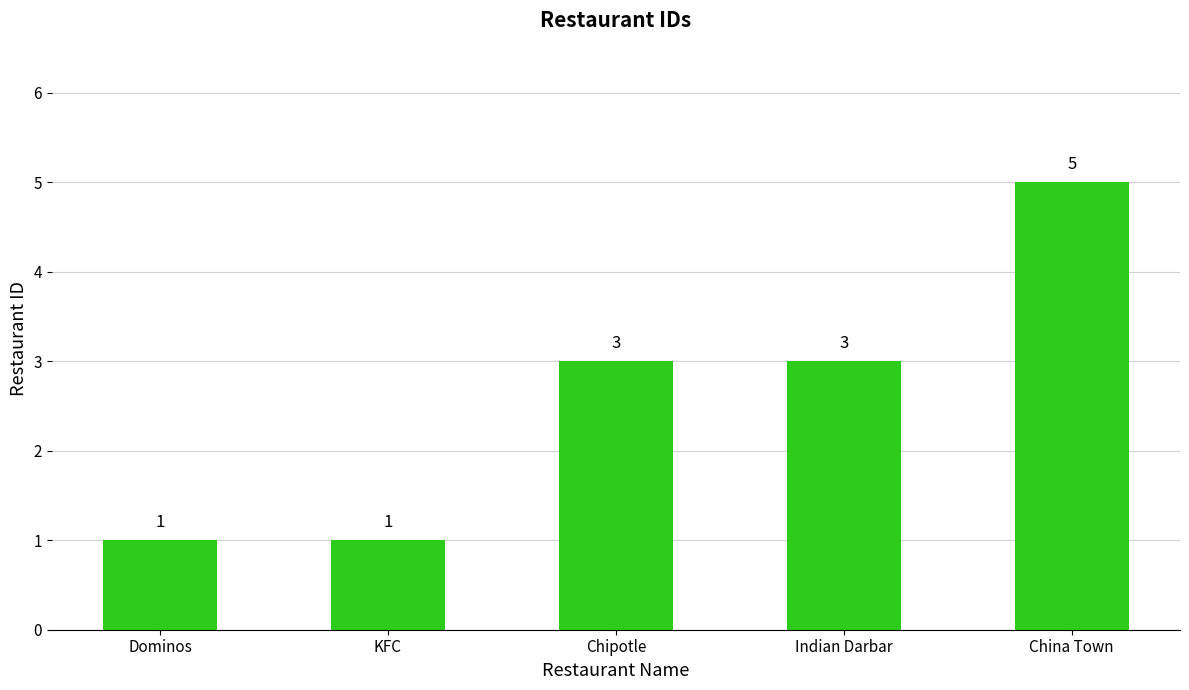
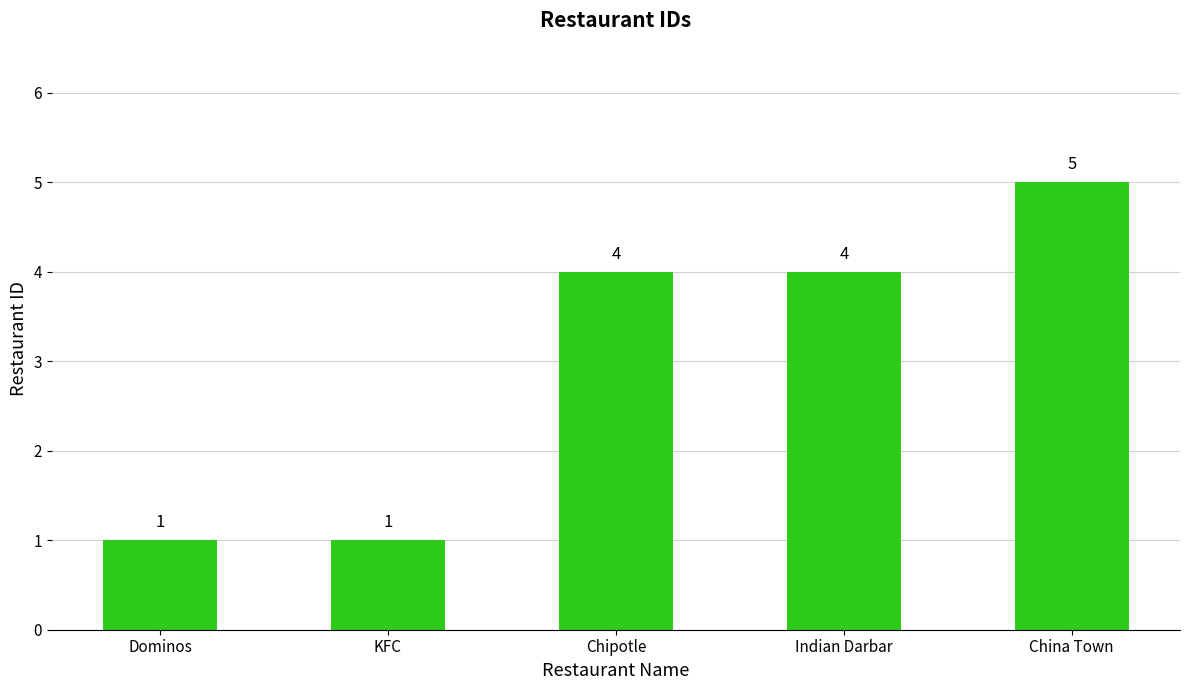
Chipotle: 3 -> 4
Indian Darbar: 3 -> 4
